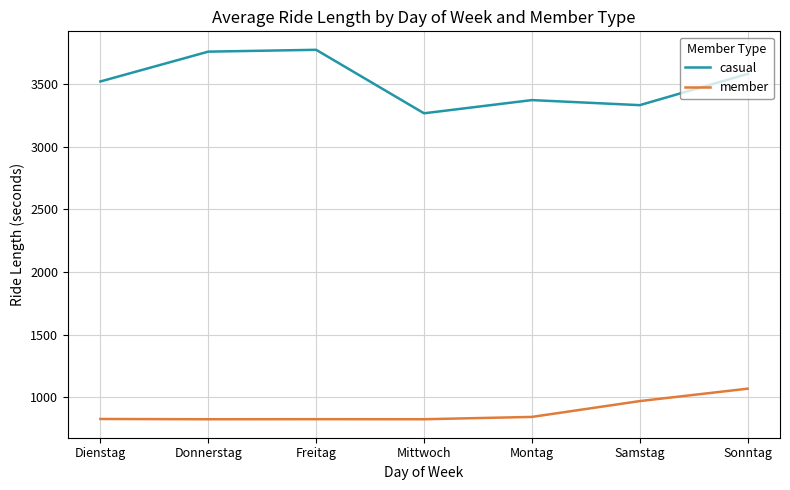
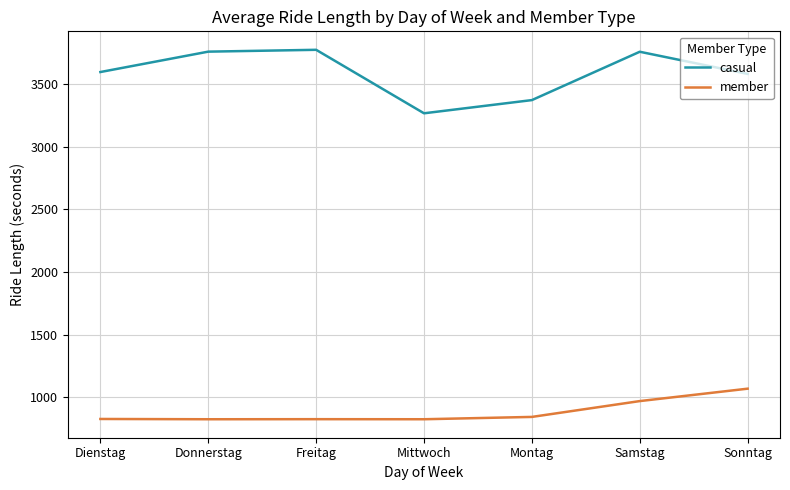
casual, Dienstag: 3520 -> 3600
casual, Samstag: 3330 -> 3760
